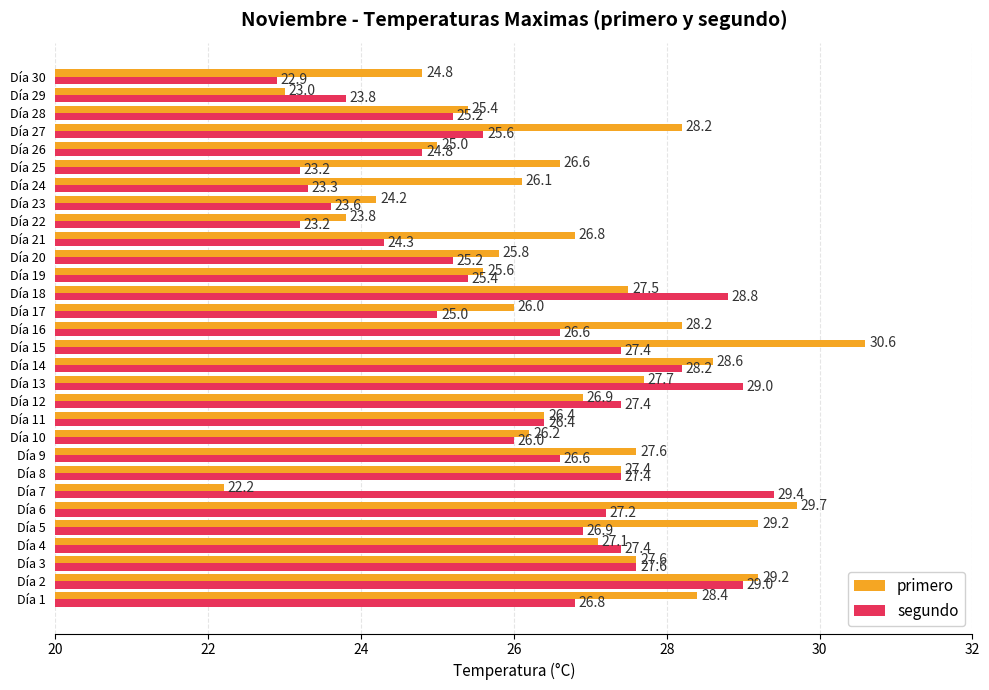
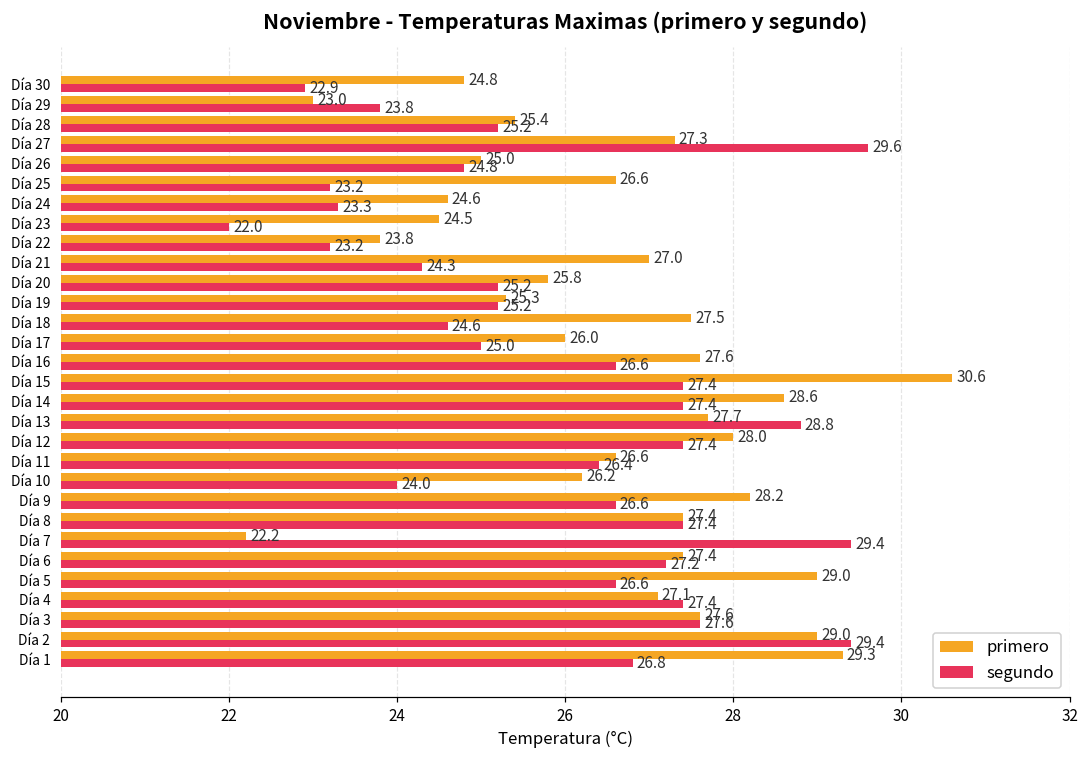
primero, Día 27: 28.2 -> 27.3
segundo, Día 27: 25.6 -> 29.6
primero, Día 24: 26.1 -> 24.6
primero, Día 23: 24.2 -> 24.5
segundo, Día 23: 23.6 -> 22.0
primero, Día 21: 26.8 -> 27.0
primero, Día 19: 25.6 -> 25.3
segundo, Día 19: 25.4 -> 25.2
segundo, Día 18: 28.8 -> 24.6
primero, Día 16: 28.2 -> 27.6
segundo, Día 14: 28.2 -> 27.4
segundo, Día 13: 29.0 -> 28.8
primero, Día 12: 26.9 -> 28.0
primero, Día 11: 26.4 -> 26.6
segundo, Día 10: 26.0 -> 24.0
primero, Día 9: 27.6 -> 28.2
primero, Día 6: 29.7 -> 27.4
primero, Día 5: 29.2 -> 29.0
segundo, Día 5: 26.9 -> 26.6
primero, Día 2: 29.2 -> 29.0
segundo, Día 2: 29.0 -> 29.4
primero, Día 1: 28.4 -> 29.3
